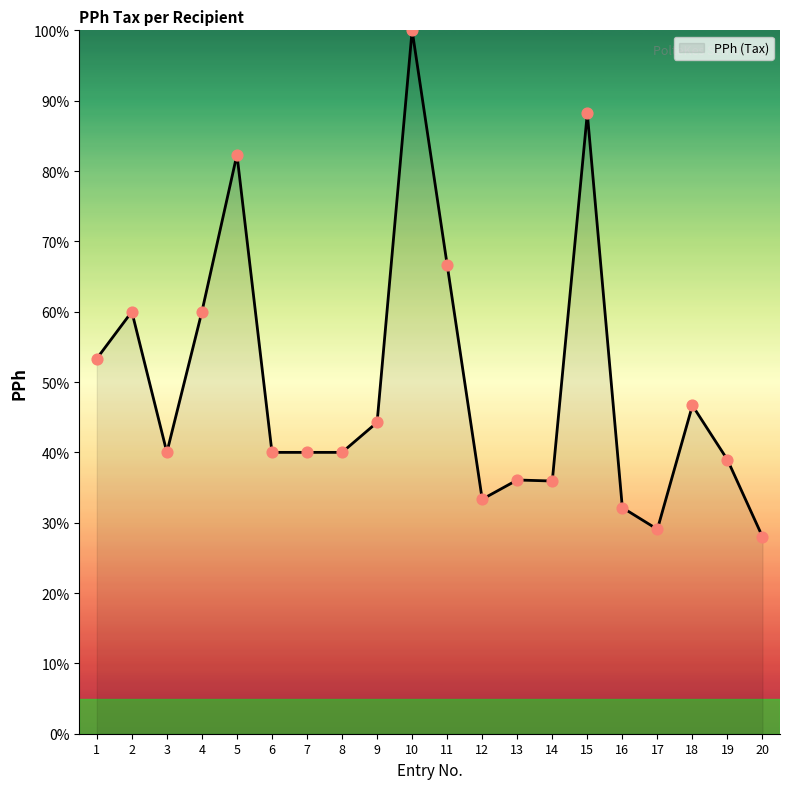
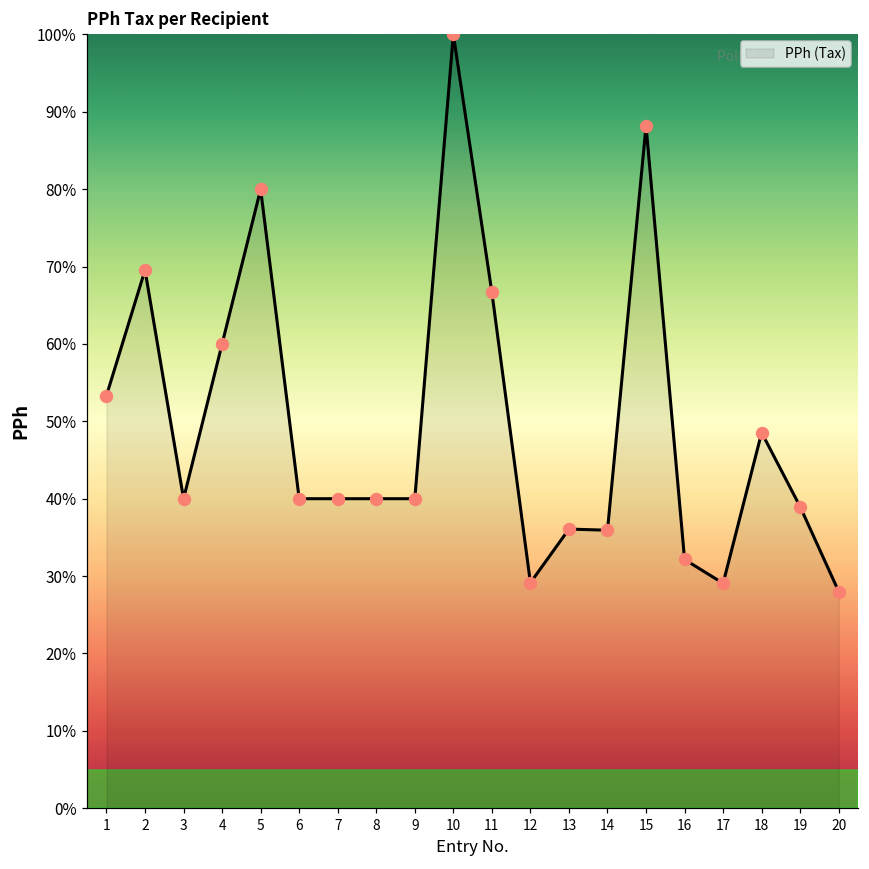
2: 60% -> 70%
5: 82% -> 80%
9: 44% -> 40%
12: 33% -> 29%
18: 47% -> 49%
